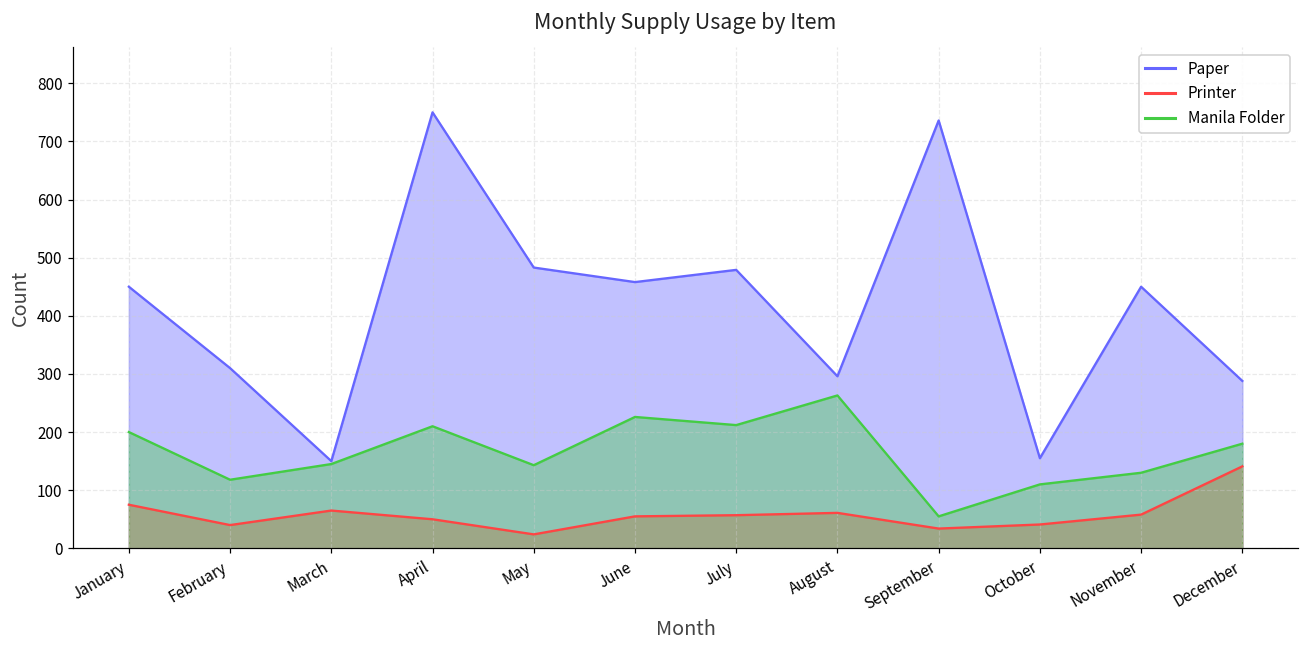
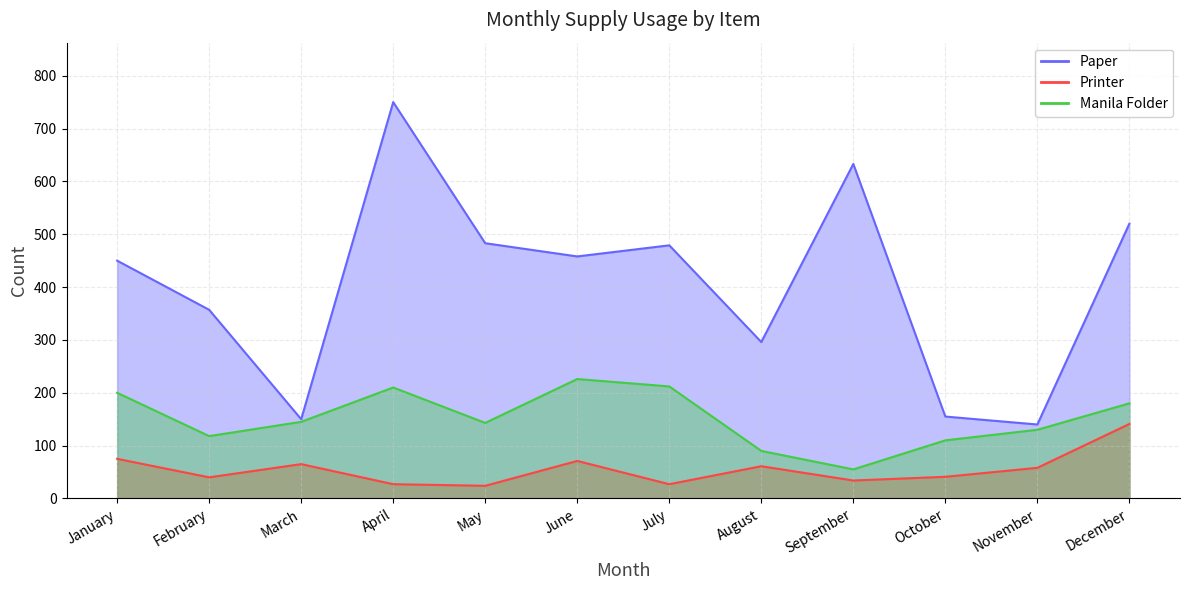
Paper, February: 310 -> 360
Printer, April: 50 -> 30
Printer, June: 60 -> 70
Printer, July: 60 -> 30
Manila Folder, August: 260 -> 90
Paper, September: 740 -> 630
Paper, November: 450 -> 140
Paper, December: 290 -> 520
